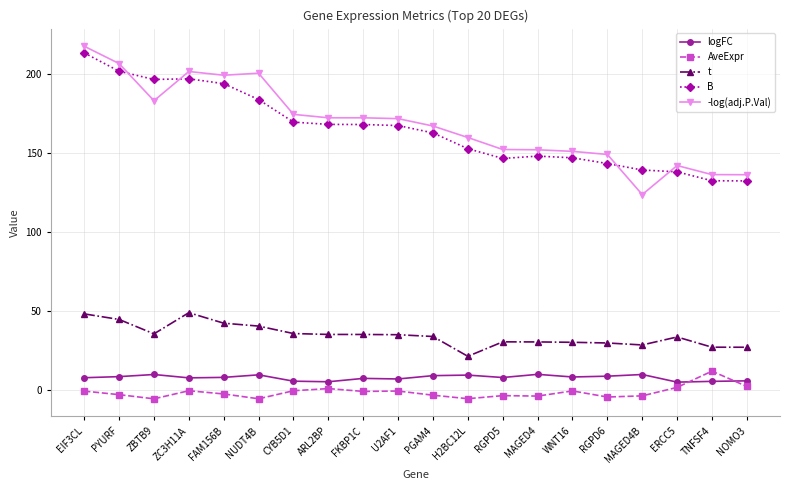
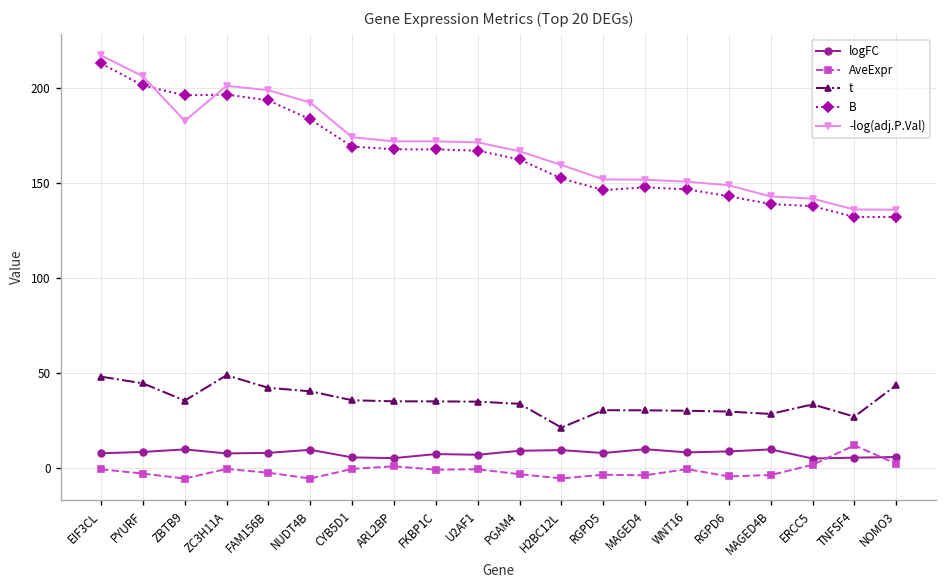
-log(adj.P.Val), NUDT4B: 200 -> 192
-log(adj.P.Val), MAGED4B: 124 -> 143
t, NOMO3: 27 -> 44
